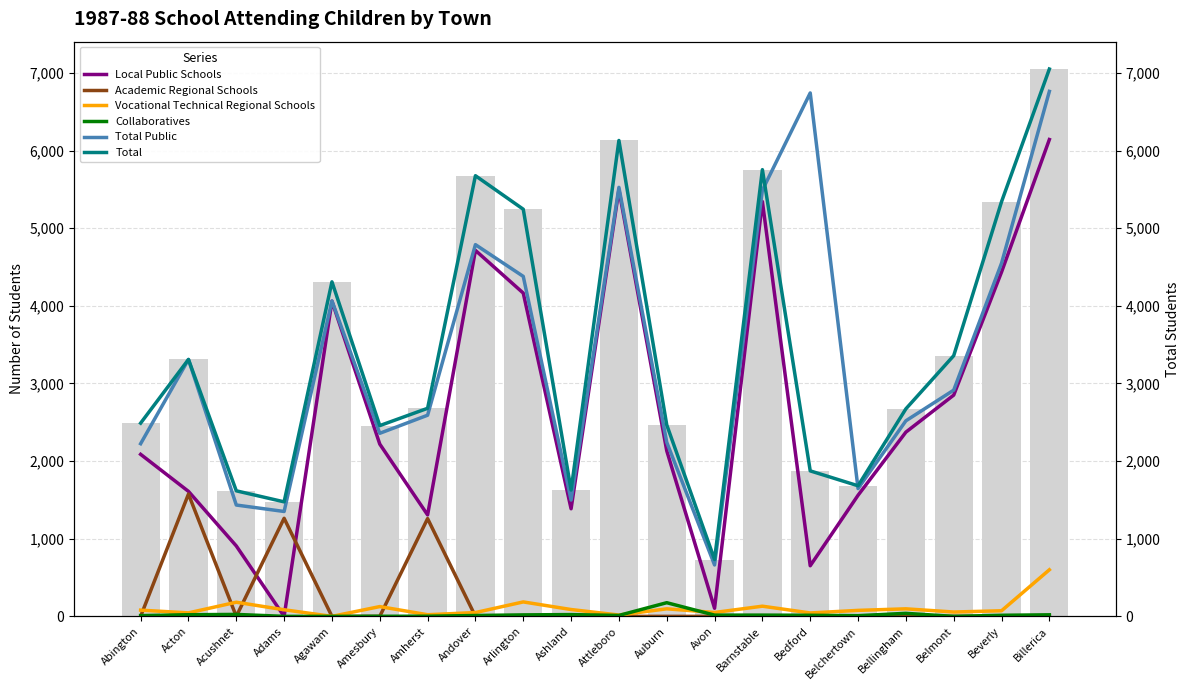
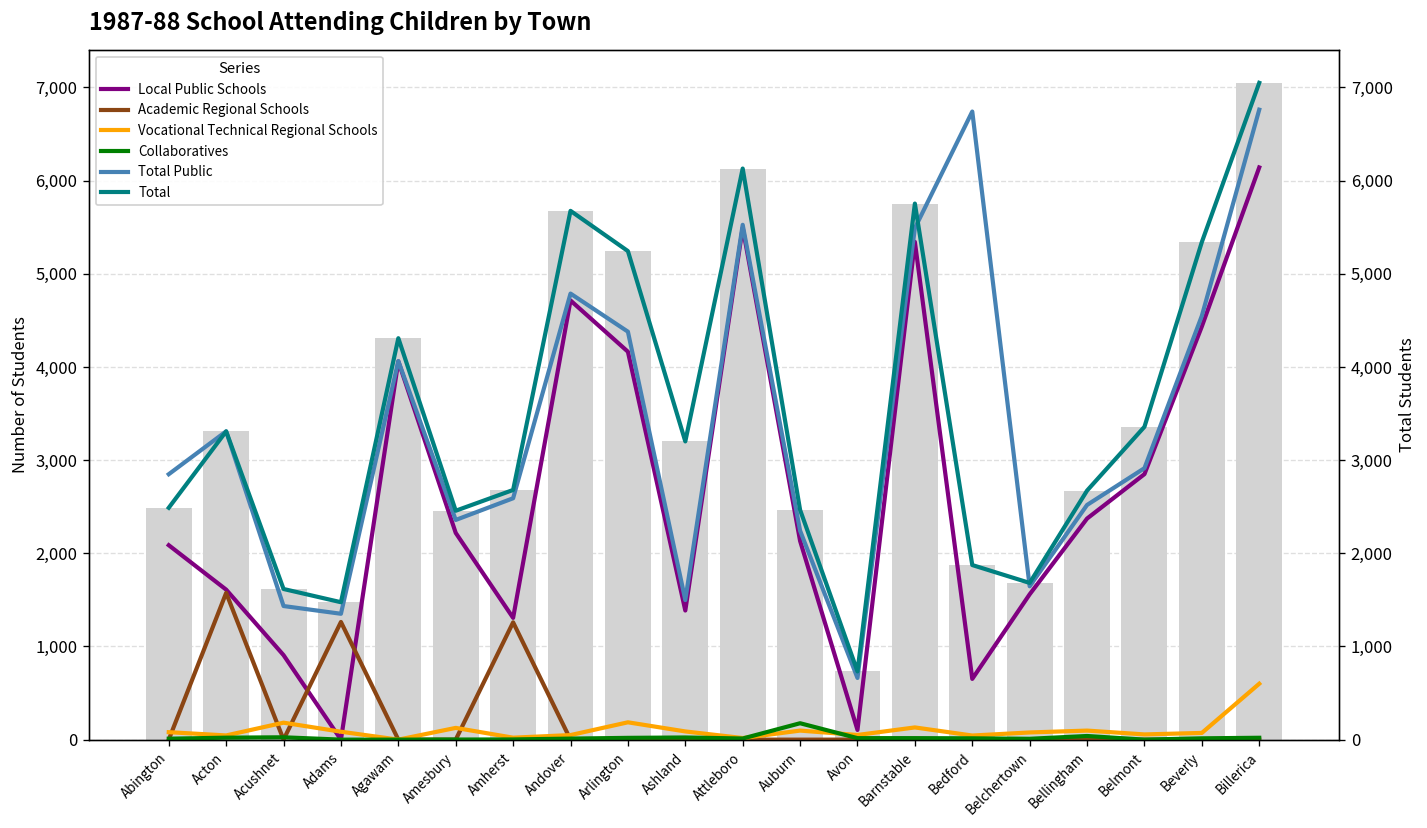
Total Public, Abington: 2,200 -> 2,800
Total, Ashland: 1,600 -> 3,200
